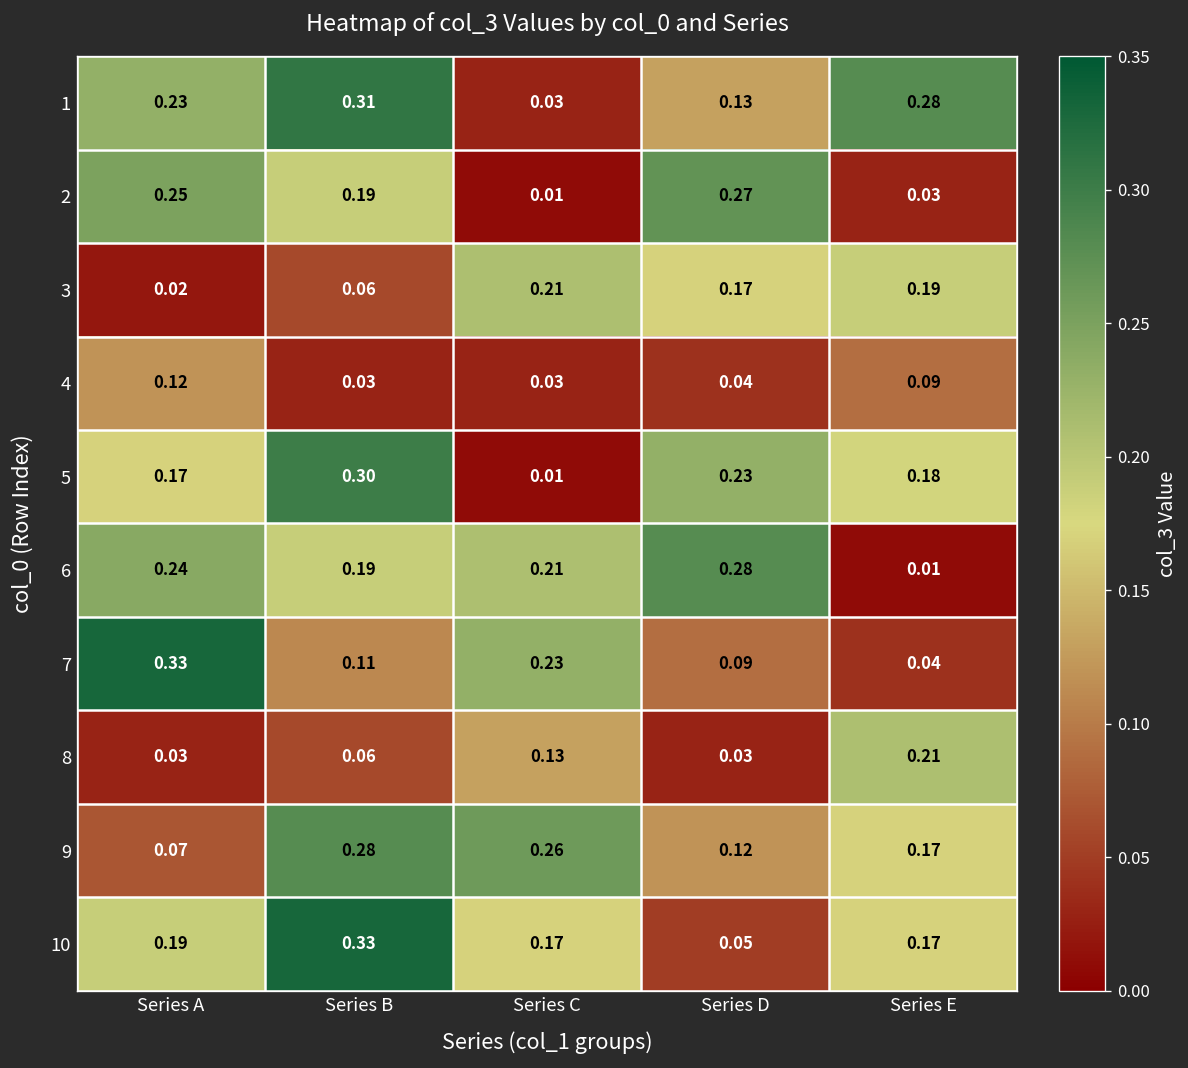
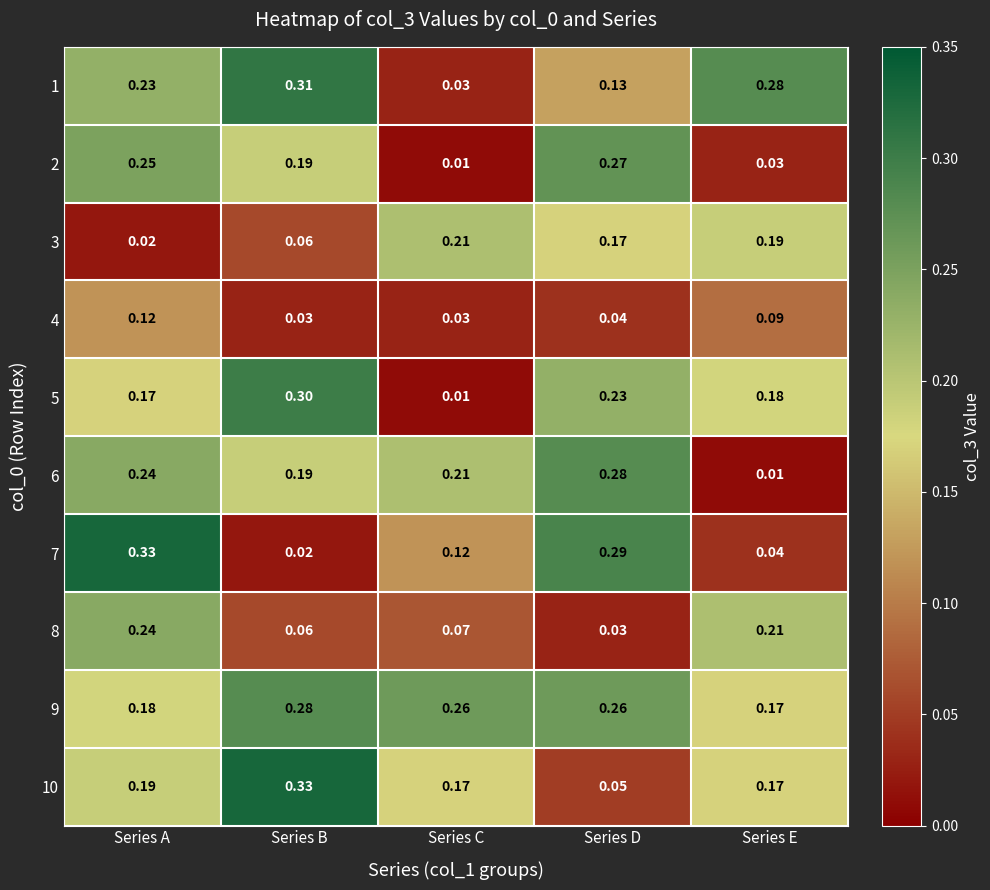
7, Series B: 0.11 -> 0.02
7, Series C: 0.23 -> 0.12
7, Series D: 0.09 -> 0.29
8, Series A: 0.03 -> 0.24
8, Series C: 0.13 -> 0.07
9, Series A: 0.07 -> 0.18
9, Series D: 0.12 -> 0.26
